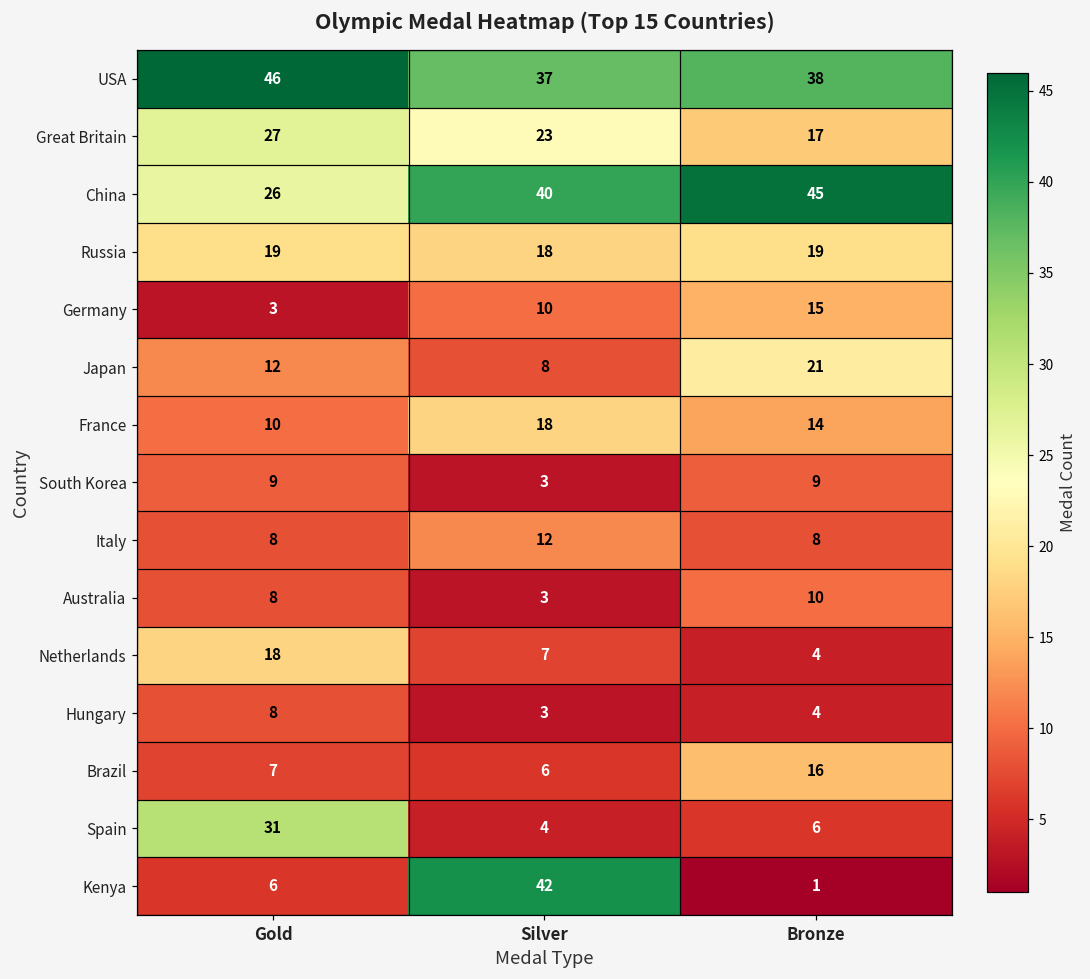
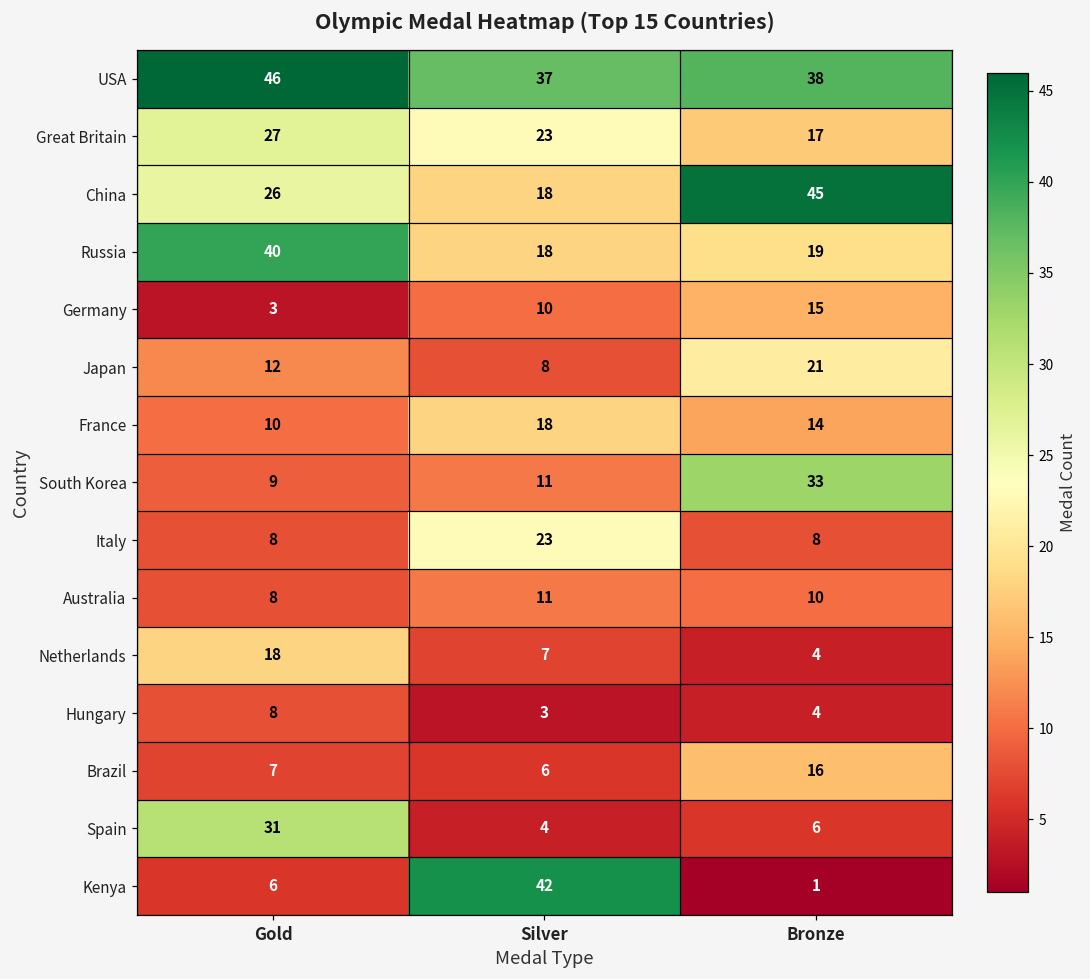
China, Silver: 40 -> 18
Russia, Gold: 19 -> 40
South Korea, Silver: 3 -> 11
South Korea, Bronze: 9 -> 33
Italy, Silver: 12 -> 23
Australia, Silver: 3 -> 11
